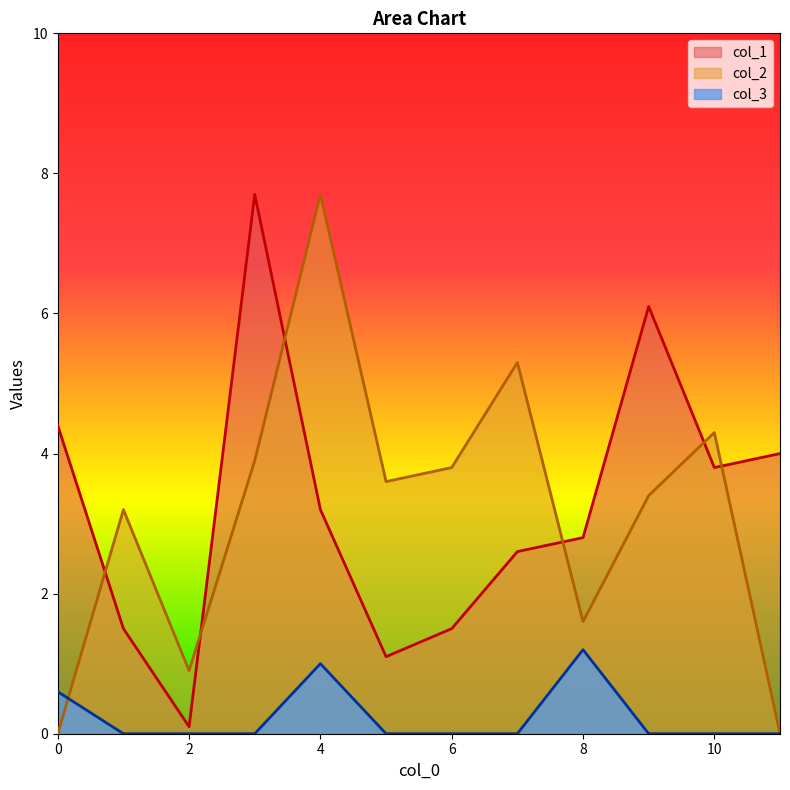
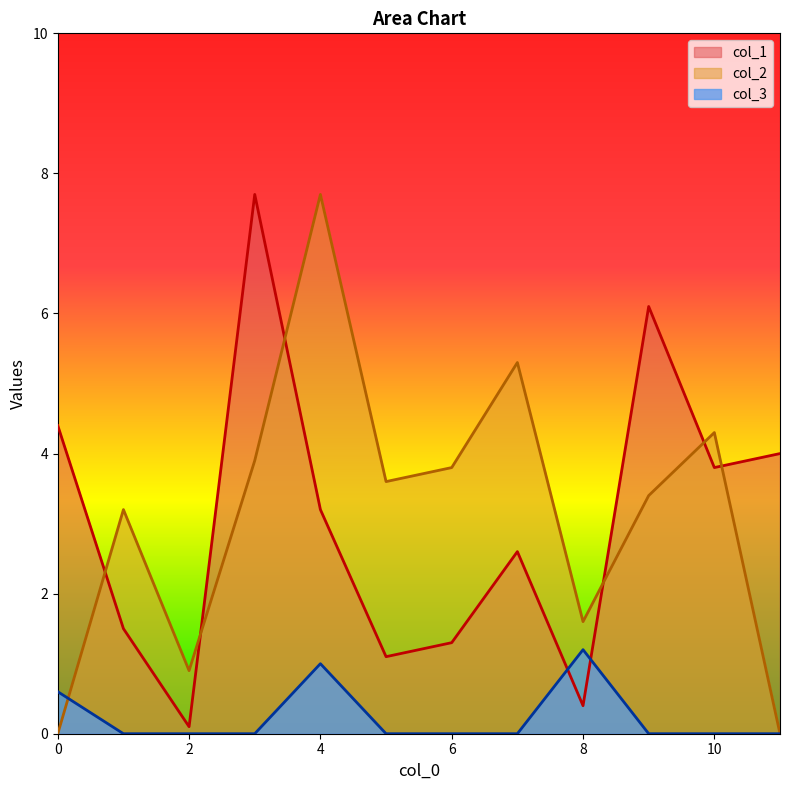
col_1, 6: 1.5 -> 1.3
col_1, 8: 2.8 -> 0.4
